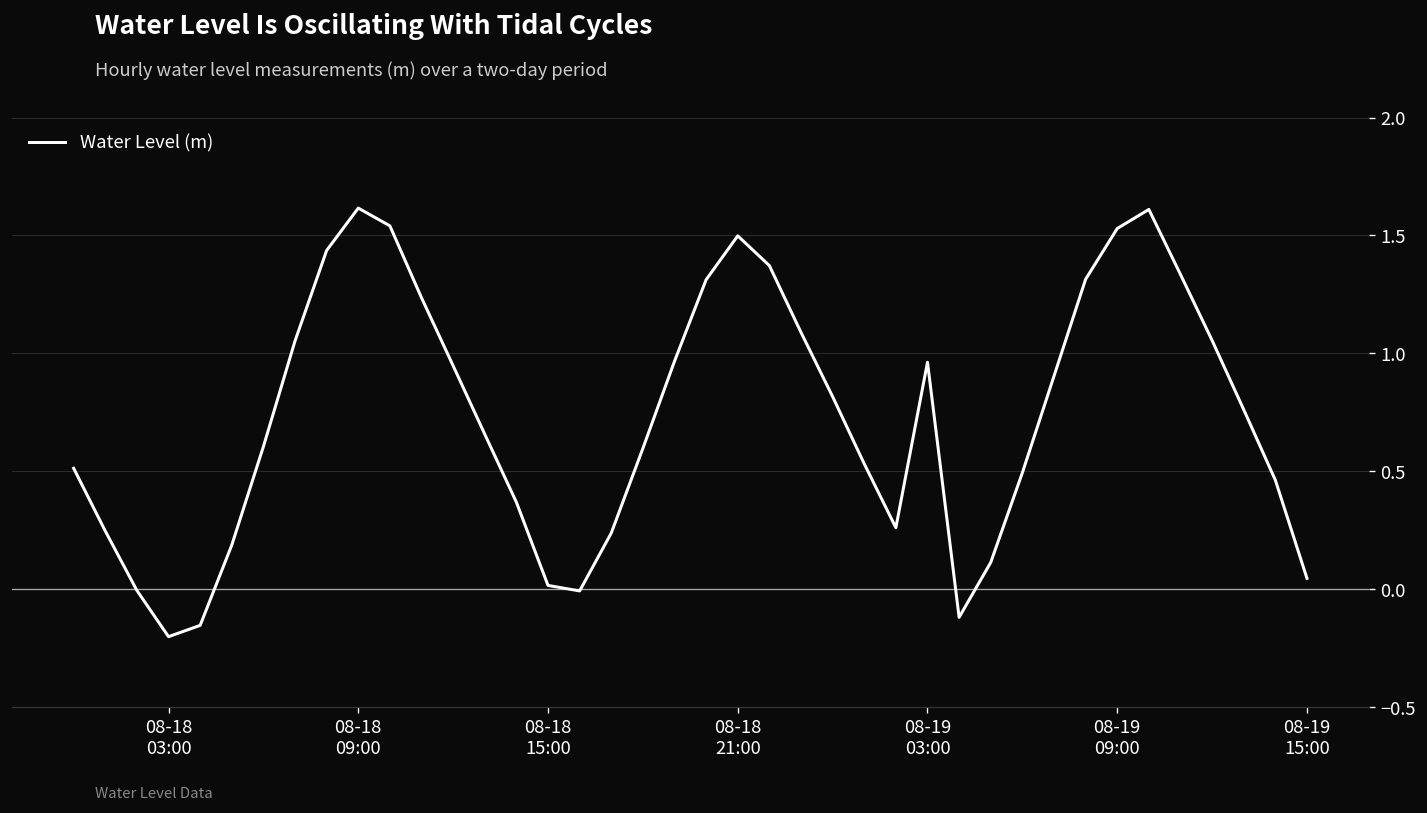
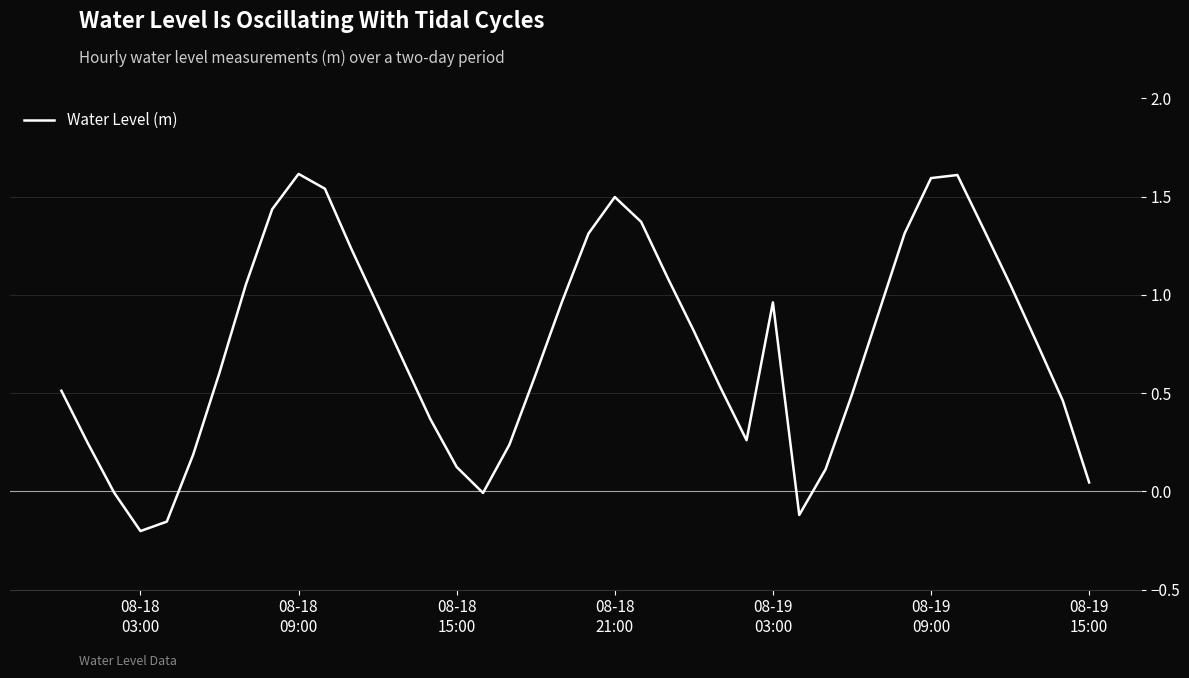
08-18 15:00: 0.02 -> 0.12
08-19 09:00: 1.53 -> 1.59
